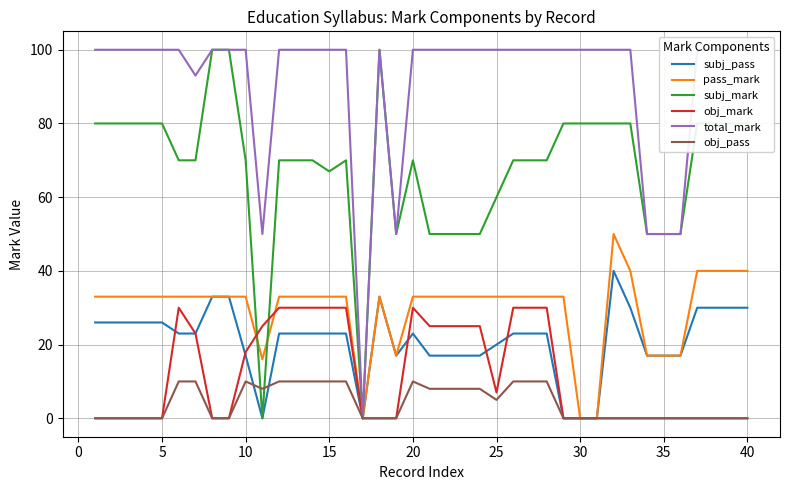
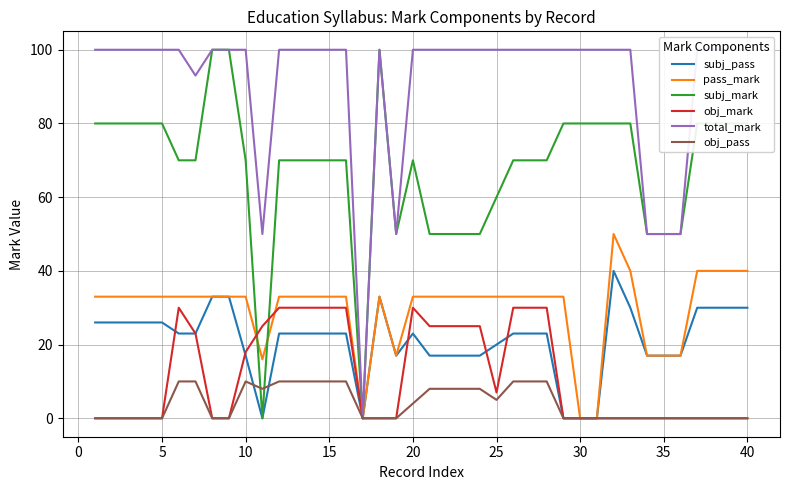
subj_mark, 15: 67 -> 70
obj_pass, 20: 10 -> 4
